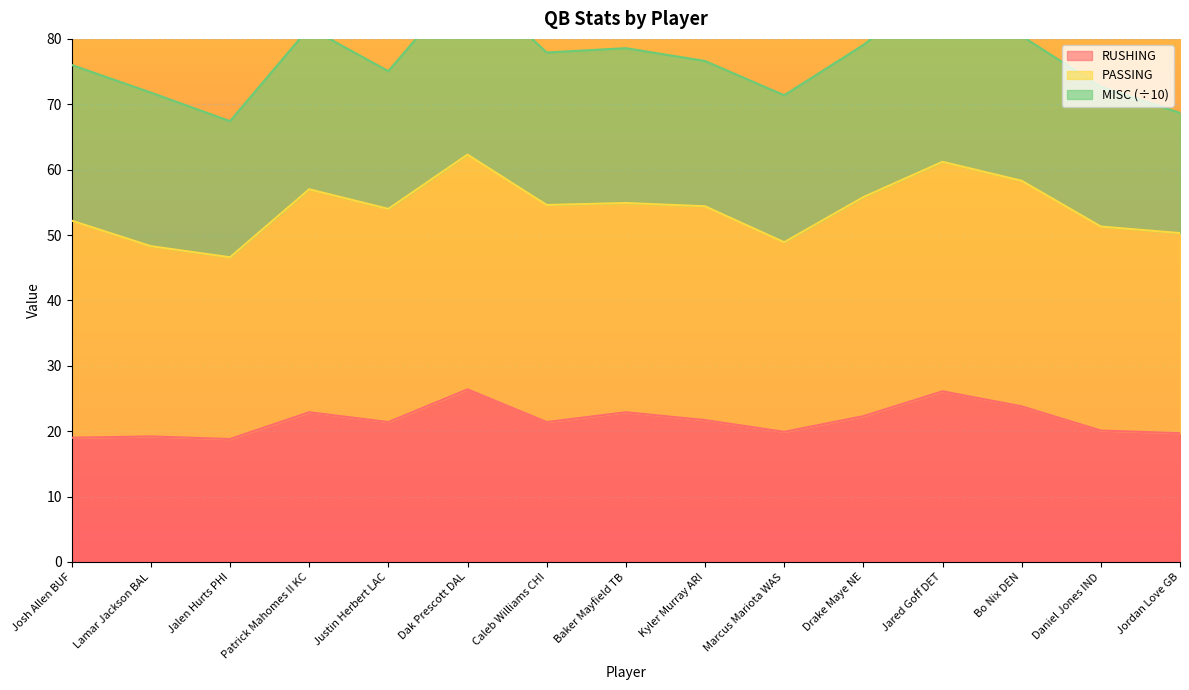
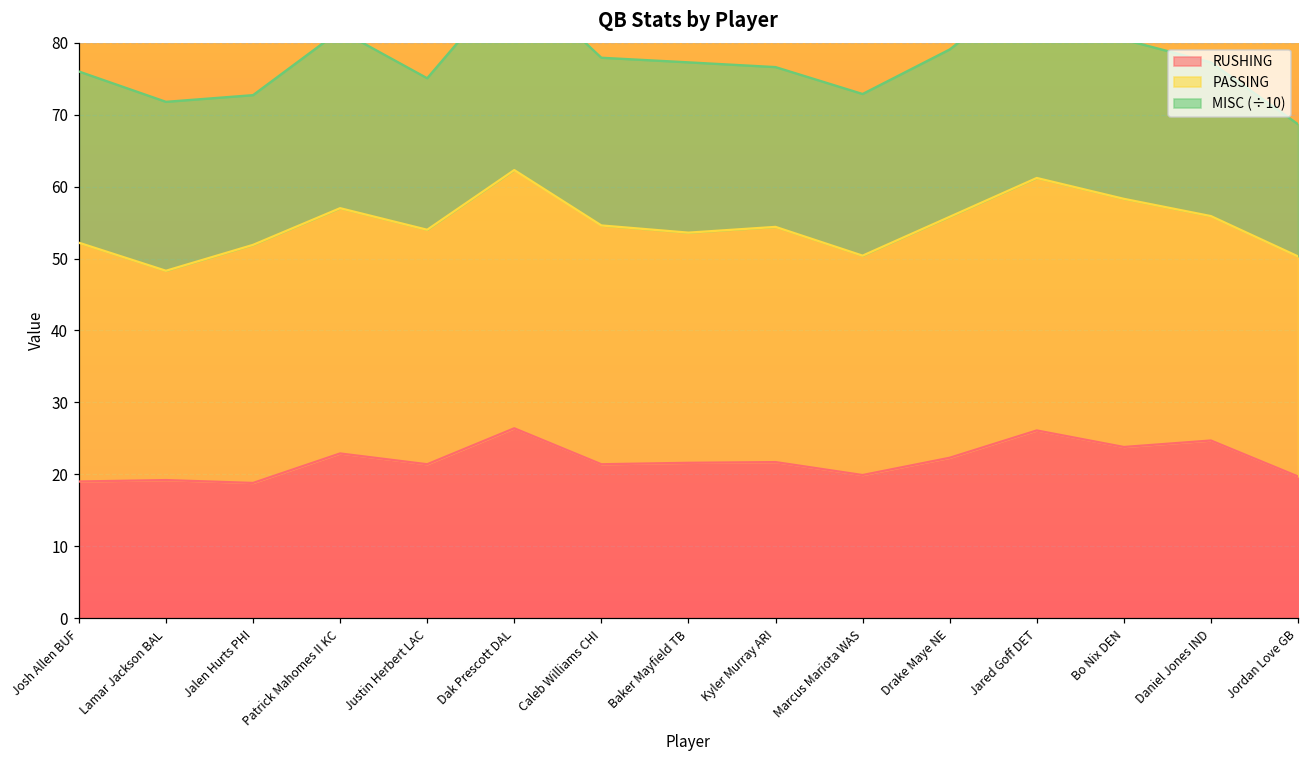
PASSING, Jalen Hurts PHI: 28 -> 33
RUSHING, Baker Mayfield TB: 23 -> 22
PASSING, Marcus Mariota WAS: 29 -> 31
RUSHING, Daniel Jones IND: 20 -> 25
